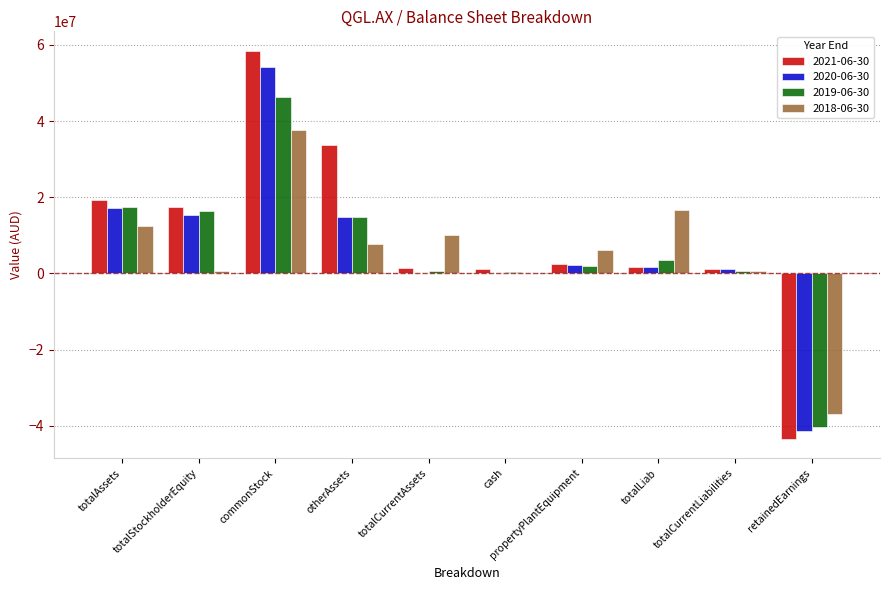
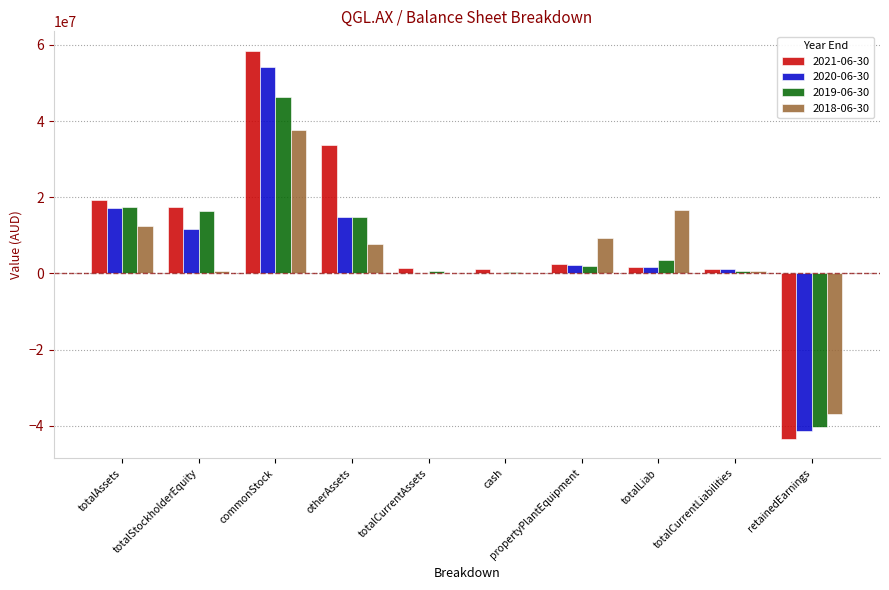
2020-06-30, totalStockholderEquity: 15000000 -> 12000000
2018-06-30, totalCurrentAssets: 10000000 -> 0
2018-06-30, propertyPlantEquipment: 6000000 -> 9000000
